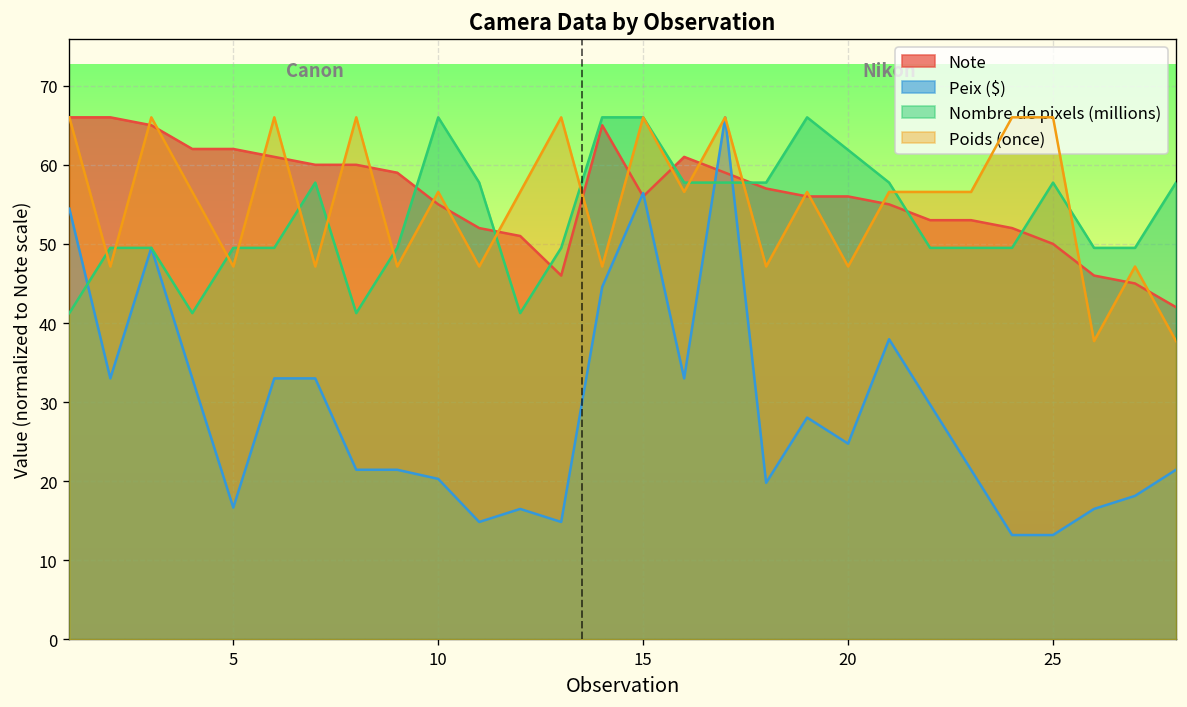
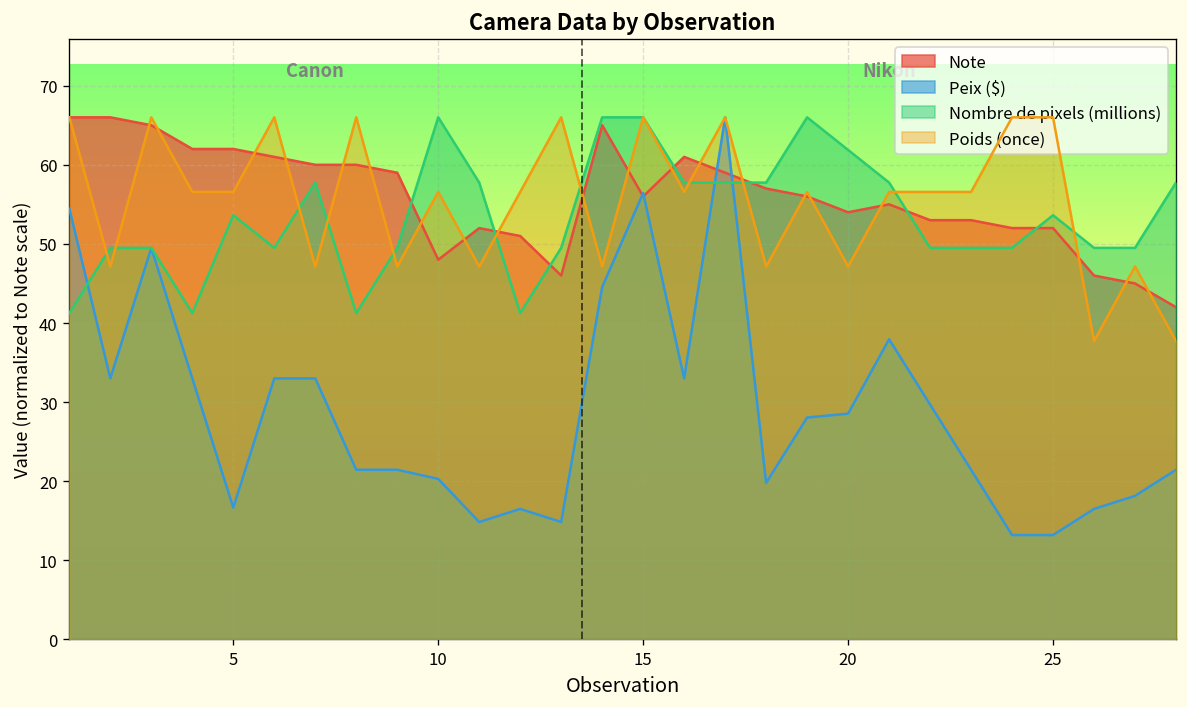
Nombre de pixels (millions), 5: 50 -> 54
Poids (once), 5: 47 -> 57
Note, 10: 55 -> 48
Note, 20: 56 -> 54
Peix ($), 20: 25 -> 29
Note, 25: 50 -> 52
Nombre de pixels (millions), 25: 58 -> 54
